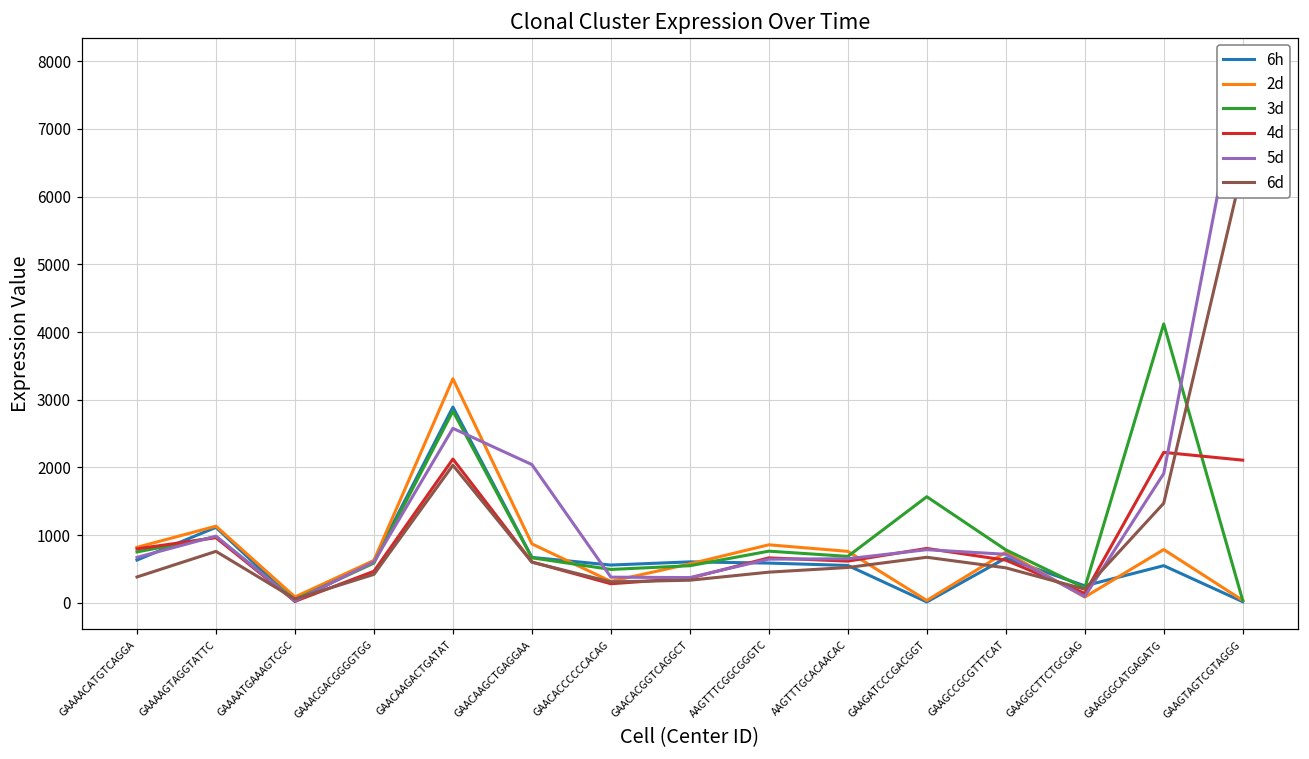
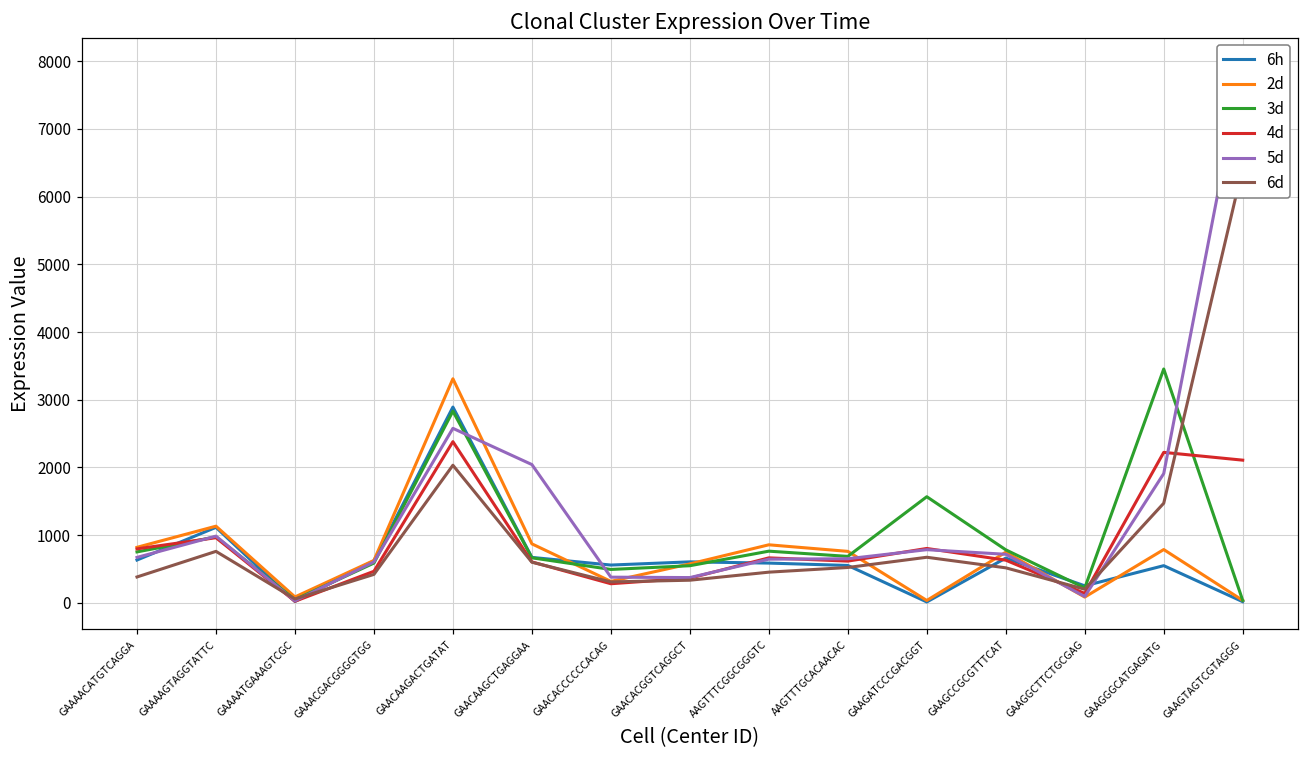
4d, GAACAAGACTGATAT: 2100 -> 2400
3d, GAAGGGCATGAGATG: 4100 -> 3500
